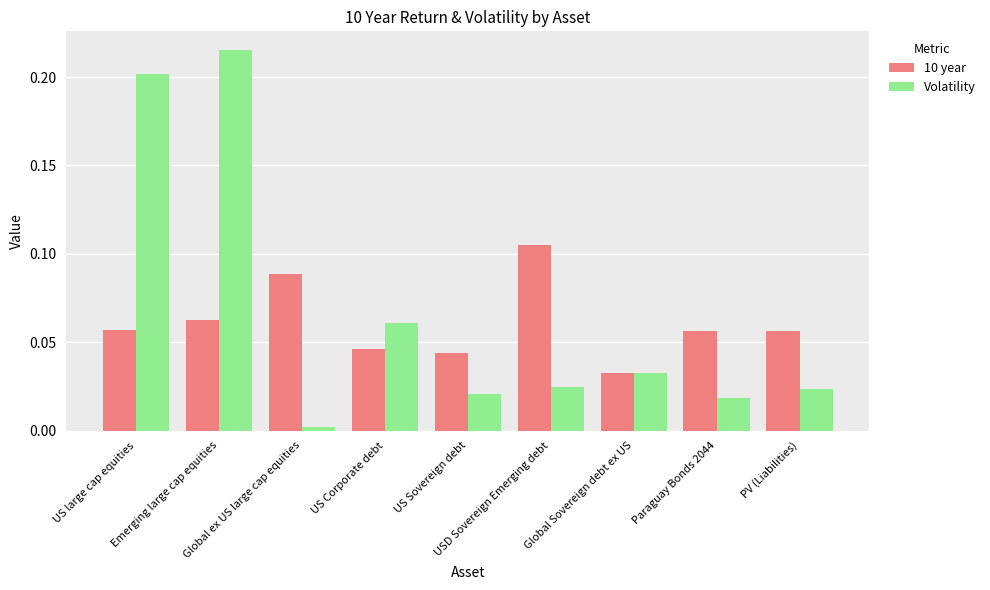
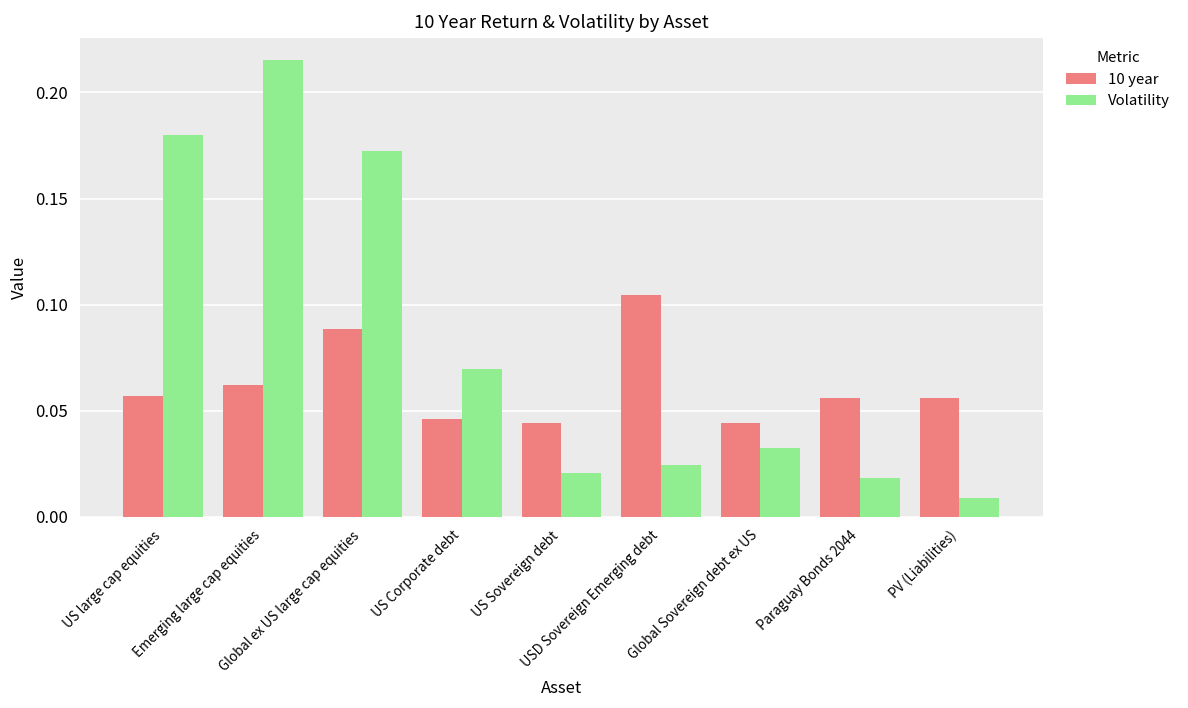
Volatility, US large cap equities: 0.202 -> 0.180
Volatility, Global ex US large cap equities: 0.002 -> 0.173
Volatility, US Corporate debt: 0.061 -> 0.070
10 year, Global Sovereign debt ex US: 0.033 -> 0.044
Volatility, PV (Liabilities): 0.024 -> 0.009
